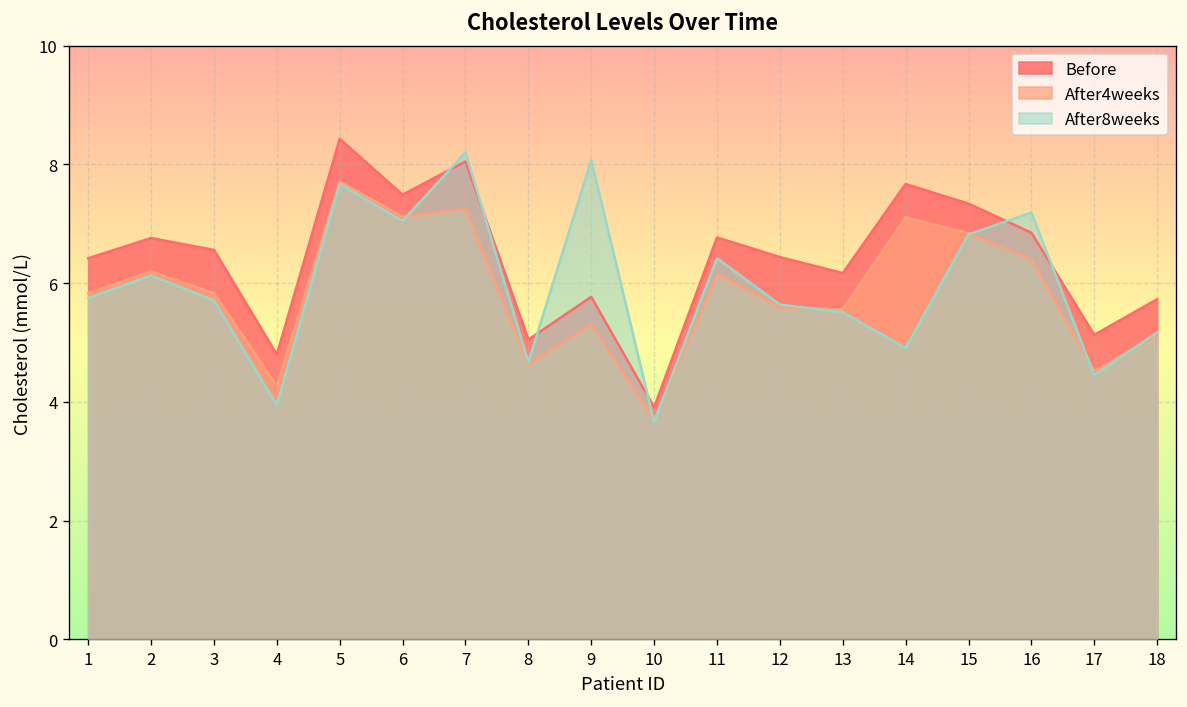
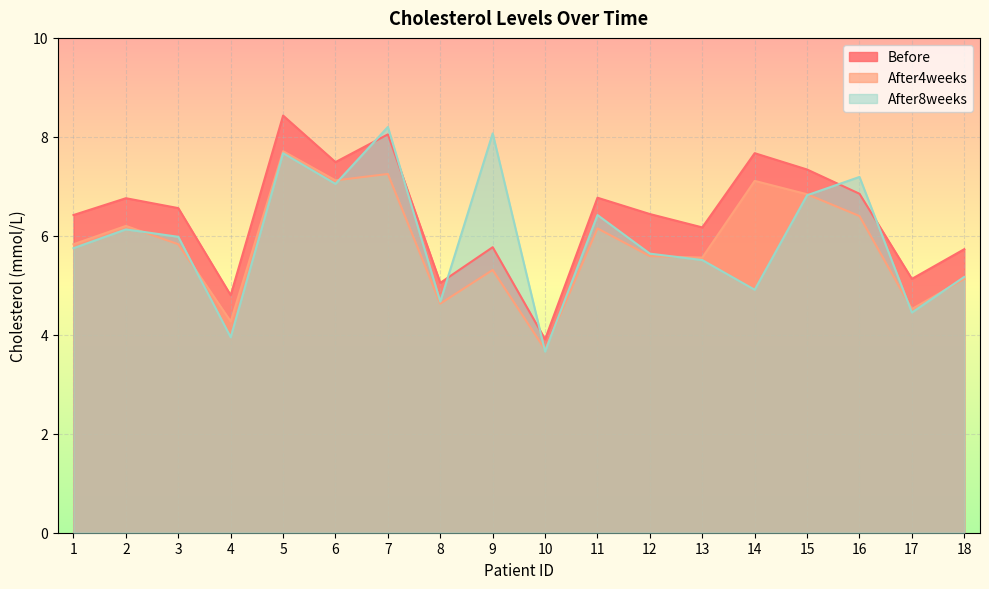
After8weeks, 3: 5.7 -> 6.0
